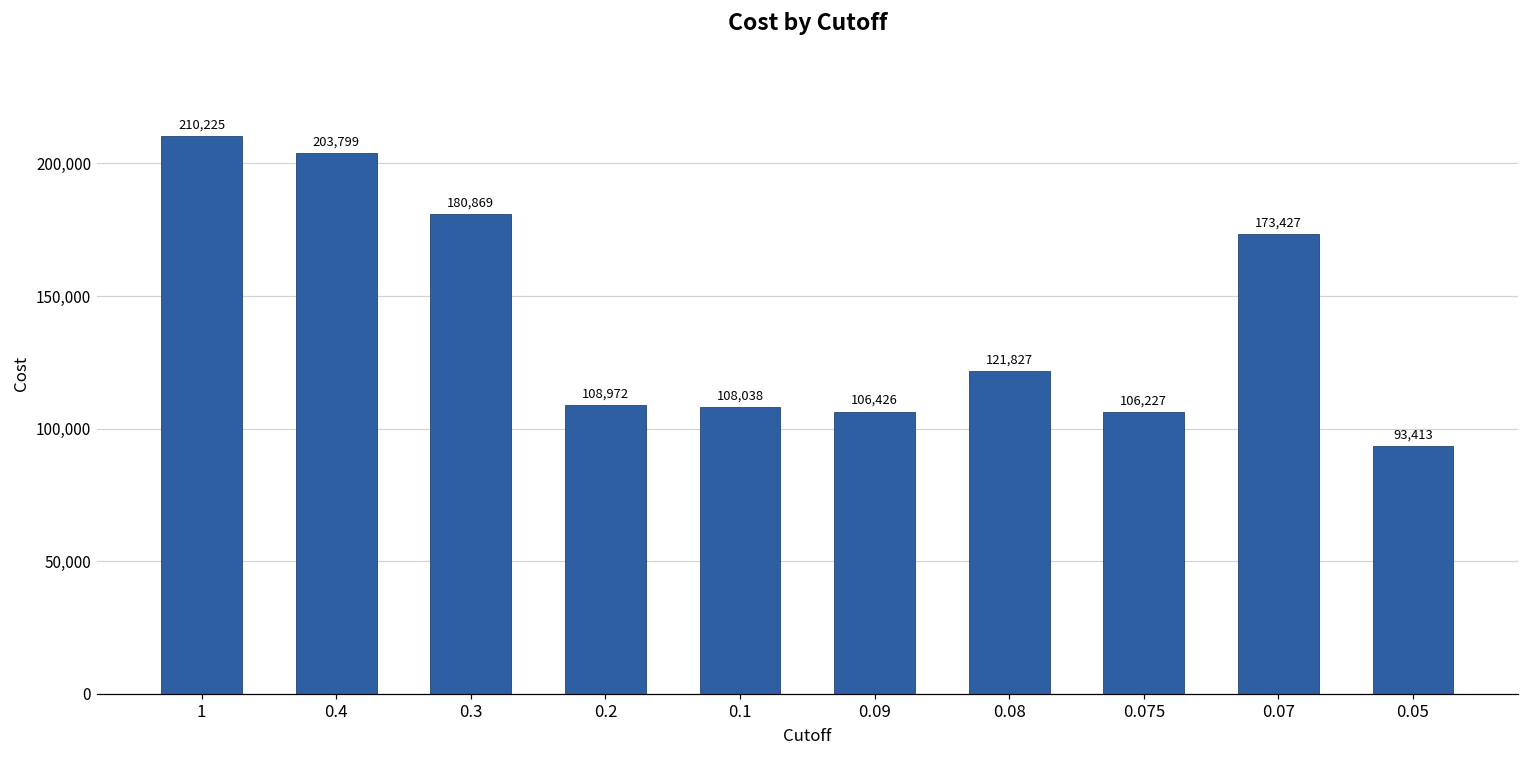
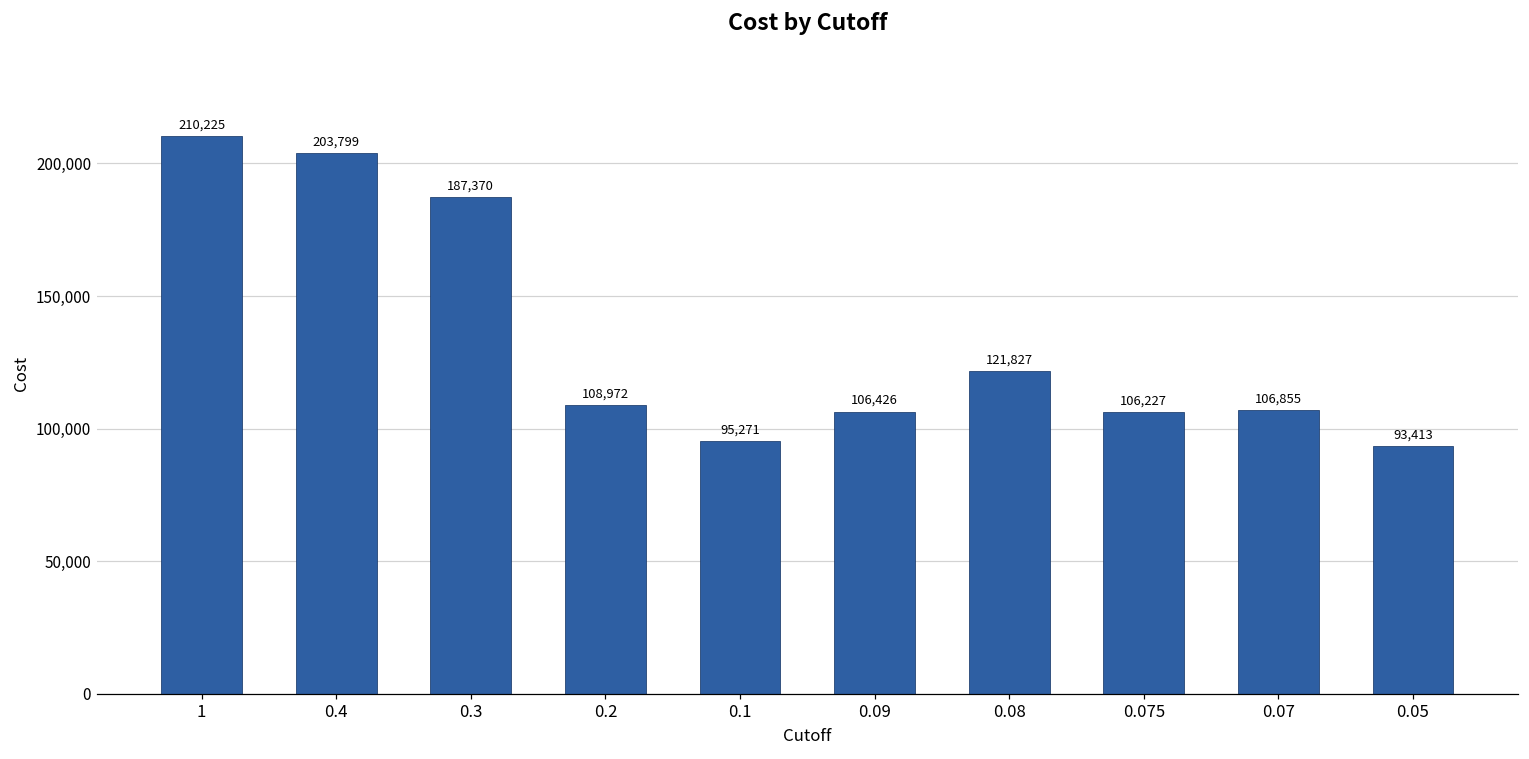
0.3: 180,869 -> 187,370
0.1: 108,038 -> 95,271
0.07: 173,427 -> 106,855
